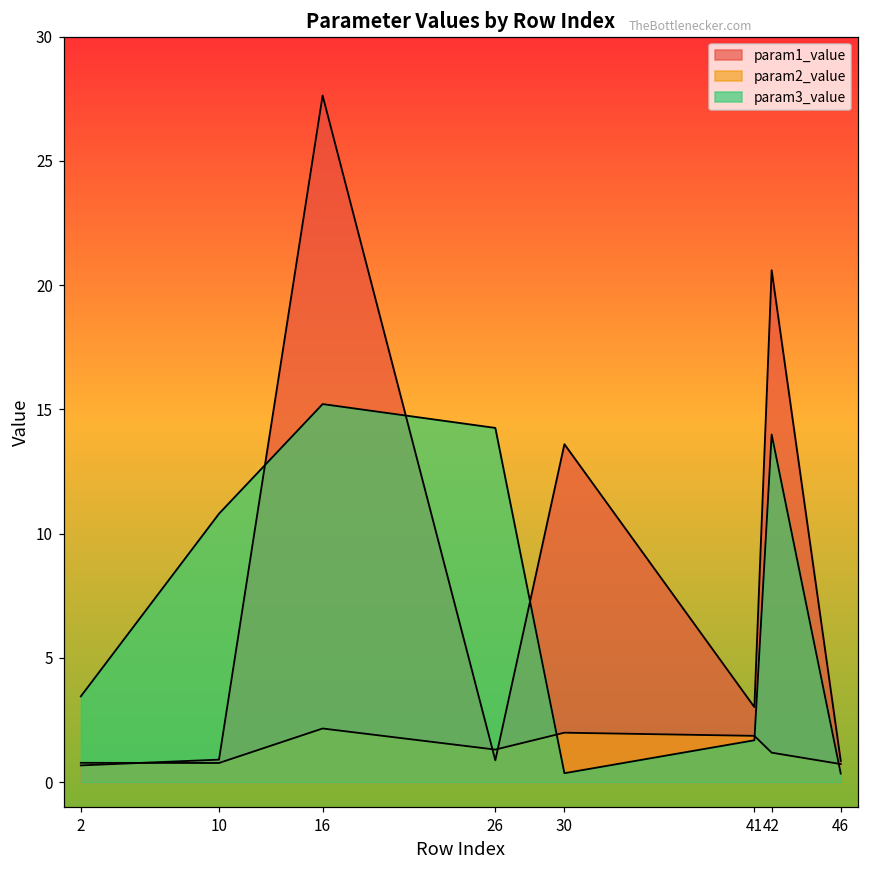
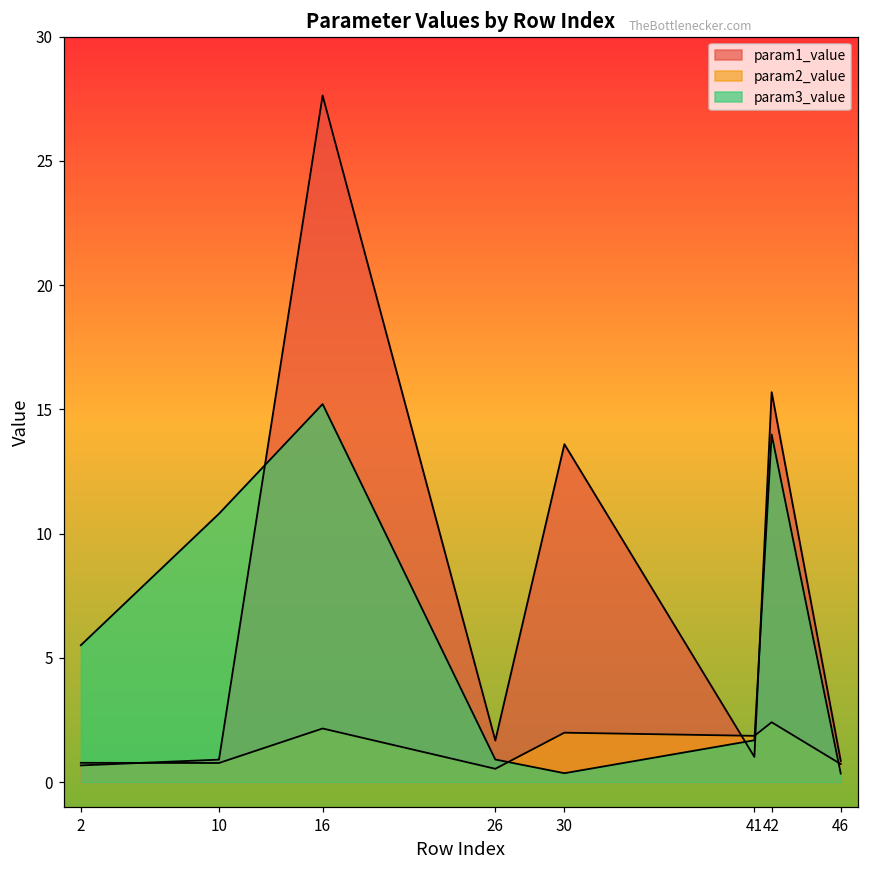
param3_value, 2: 3.5 -> 5.5
param1_value, 26: 0.9 -> 1.7
param2_value, 26: 1.3 -> 0.5
param3_value, 26: 14.3 -> 0.9
param1_value, 41: 3.0 -> 1.0
param1_value, 42: 20.6 -> 15.7
param2_value, 42: 1.2 -> 2.4
